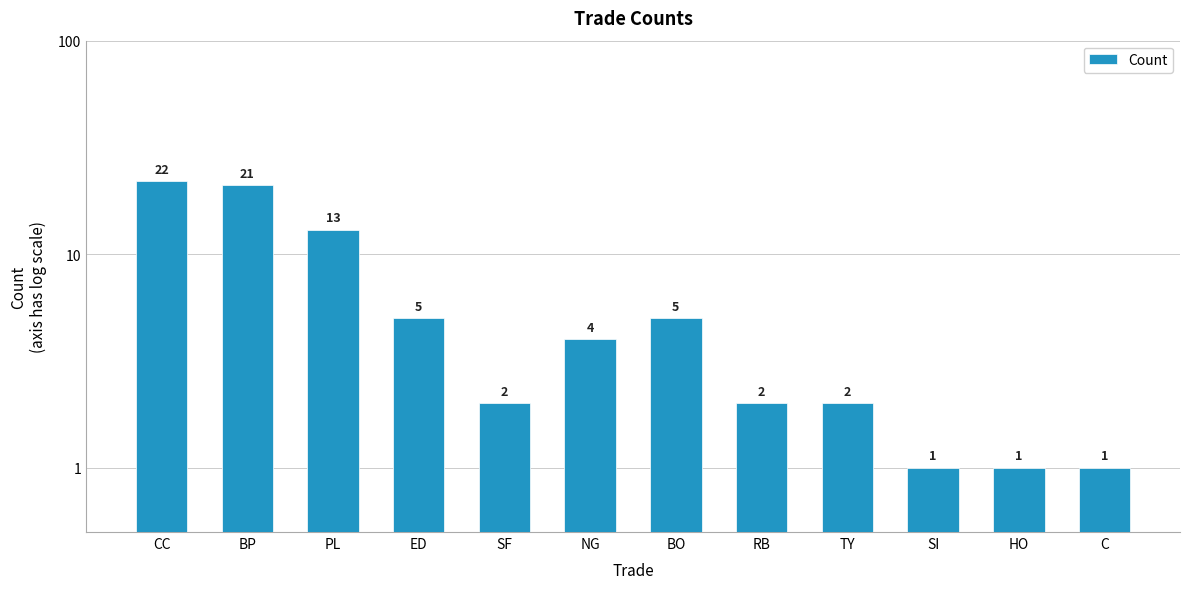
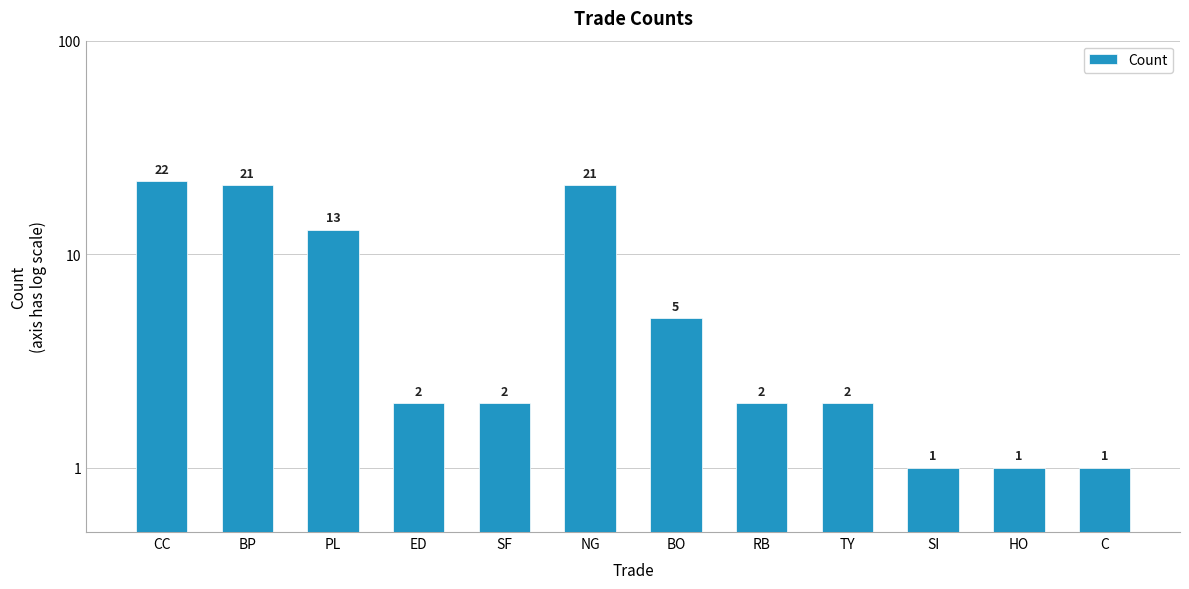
ED: 5 -> 2
NG: 4 -> 21
